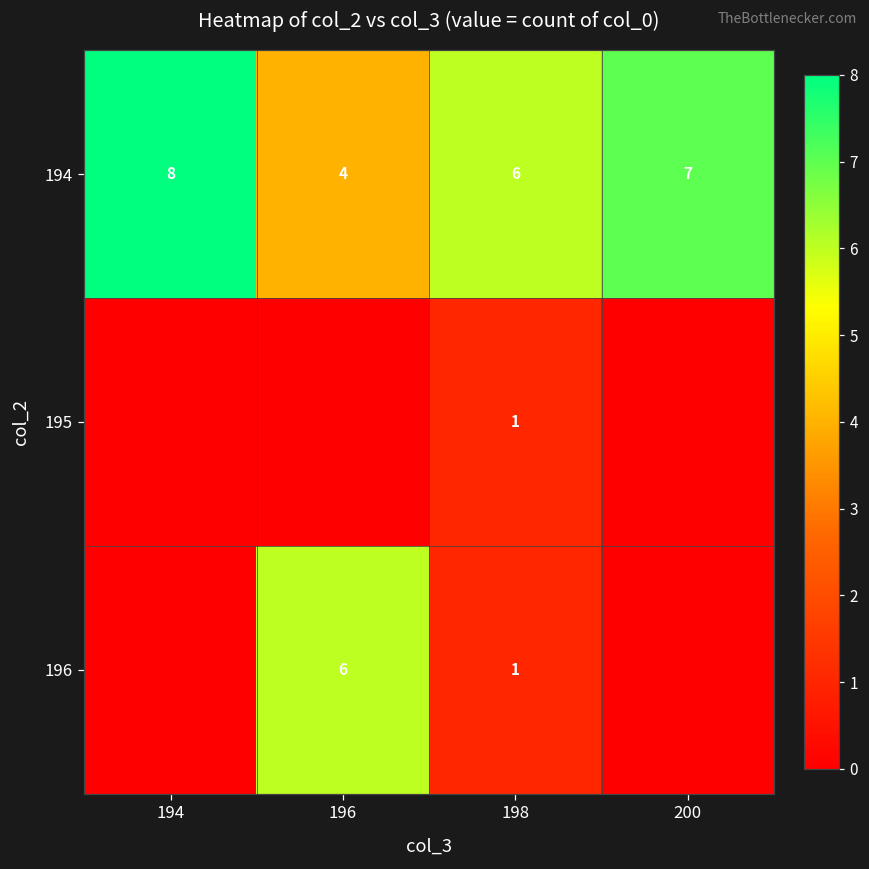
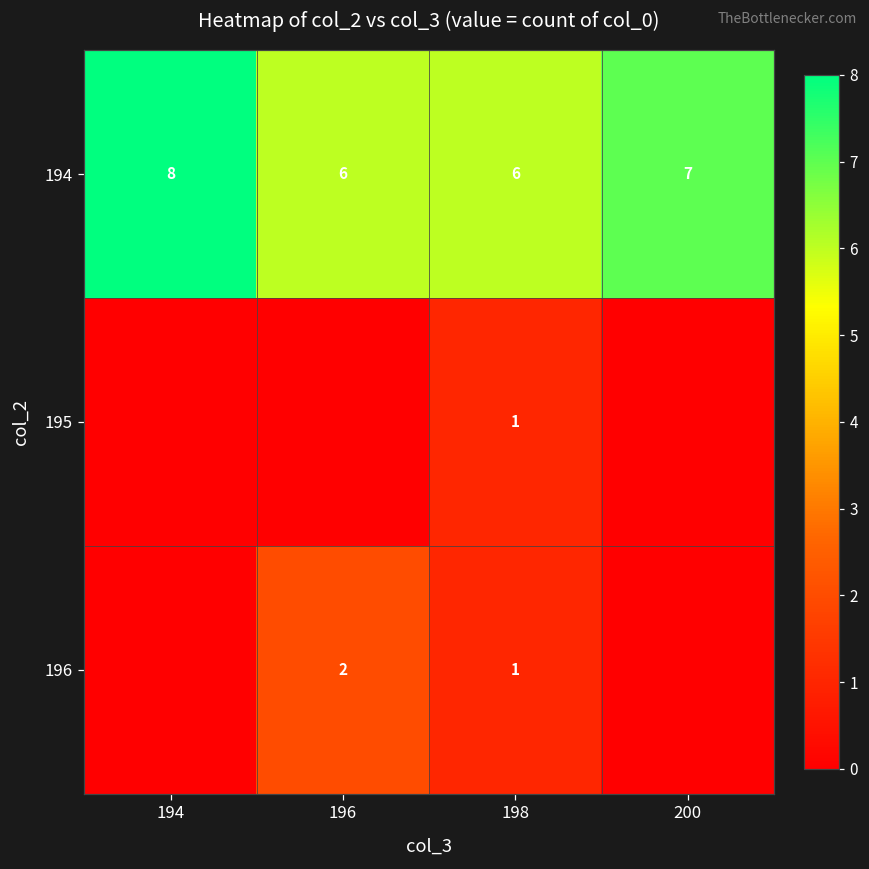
194, 196: 4 -> 6
196, 196: 6 -> 2
